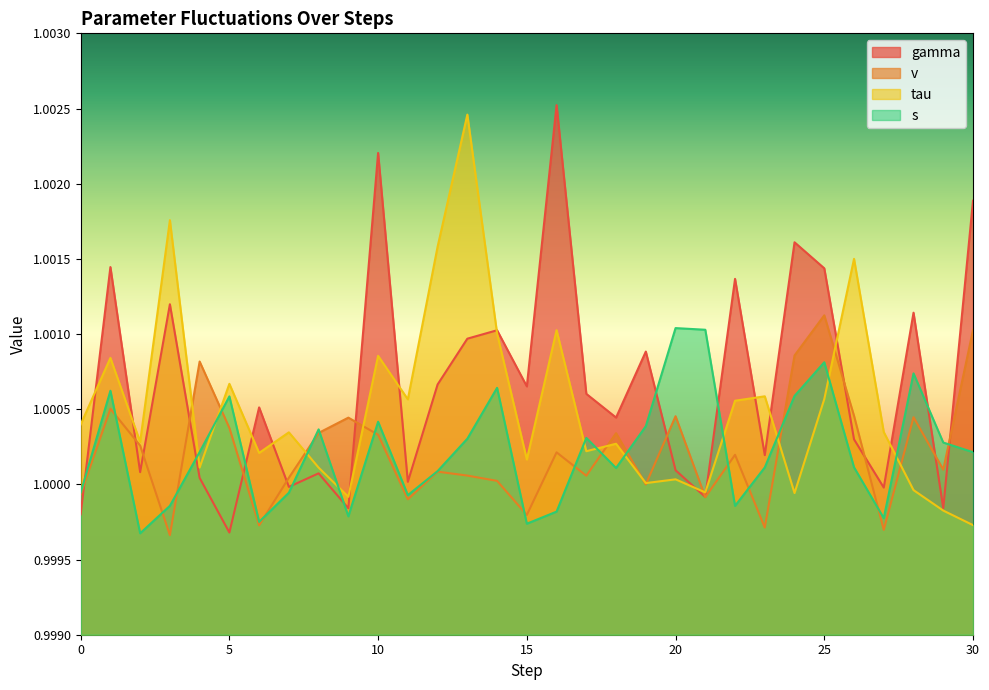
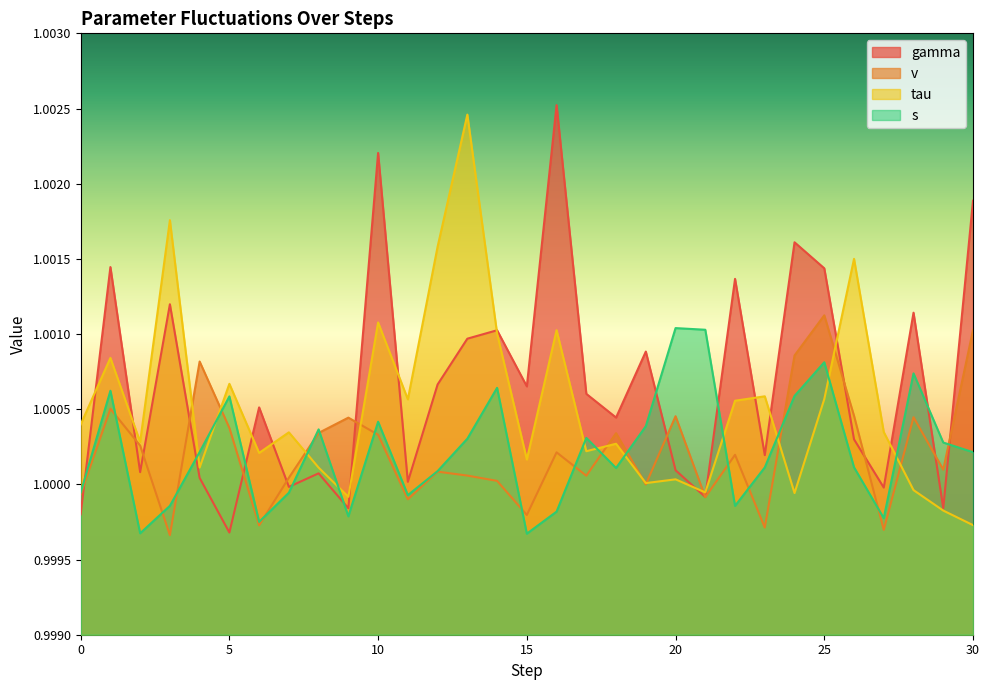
tau, 10: 1.00085 -> 1.00108
s, 15: 0.99974 -> 0.99967
